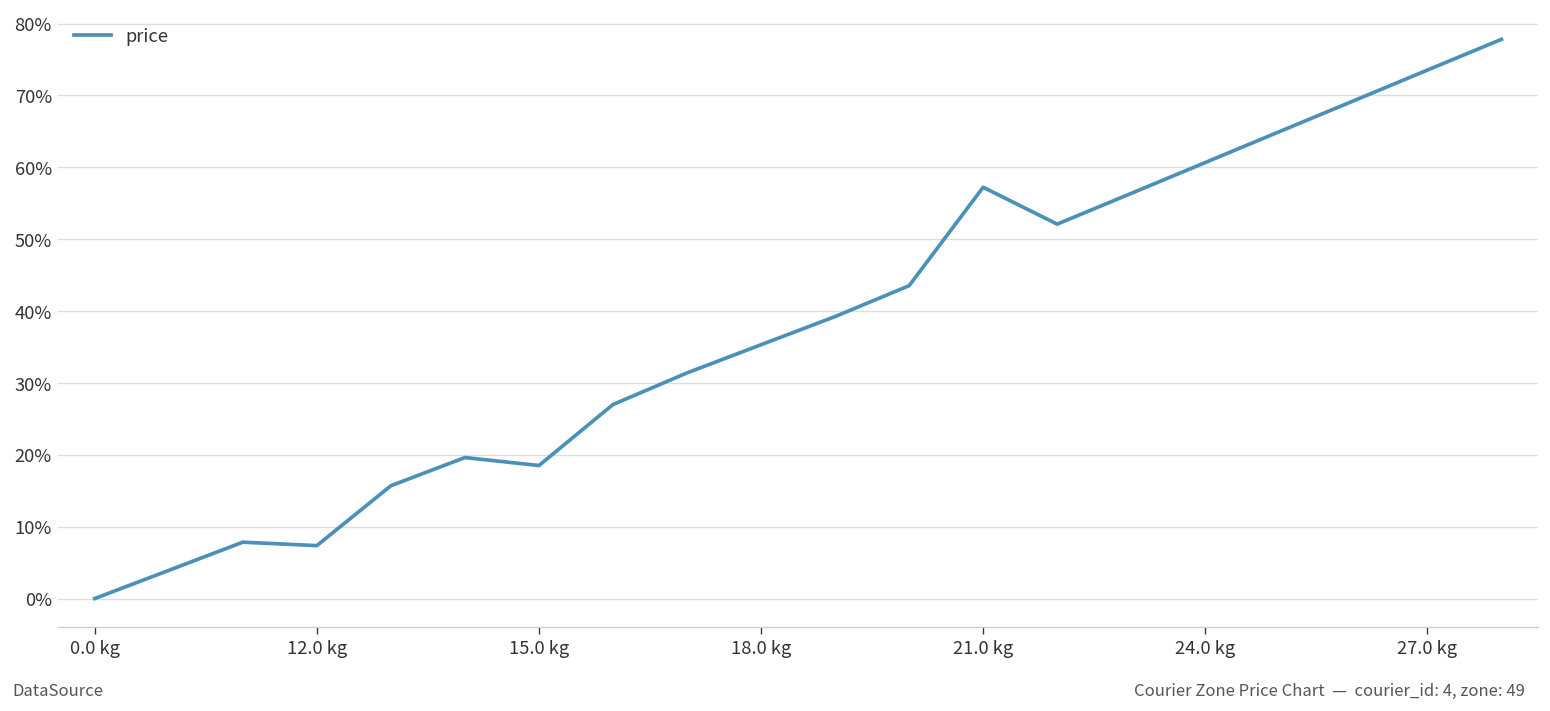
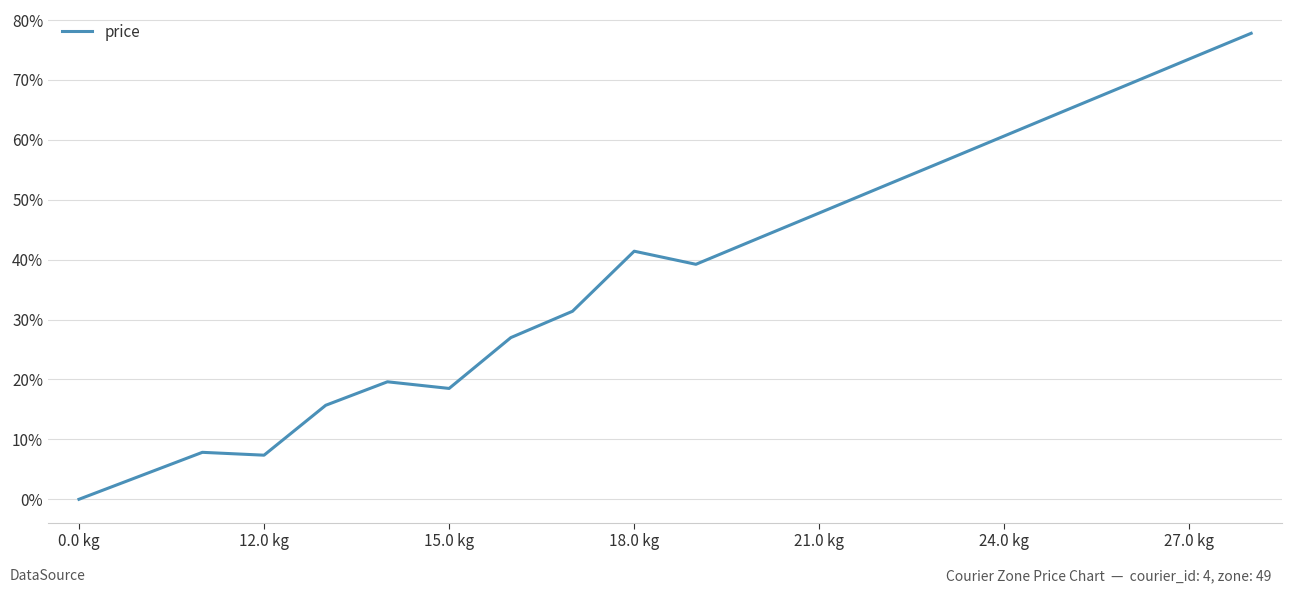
18.0 kg: 35% -> 41%
21.0 kg: 57% -> 48%
